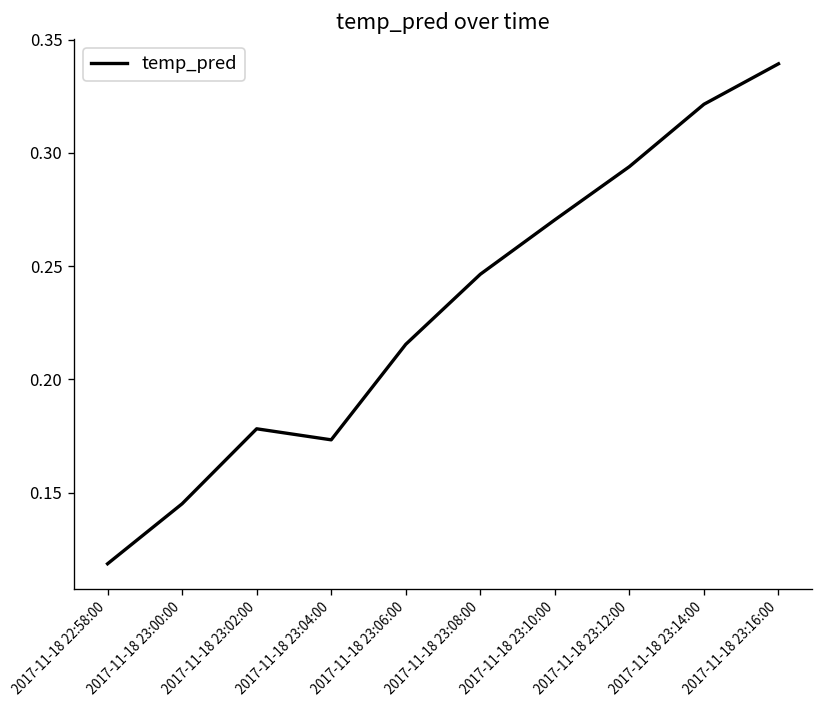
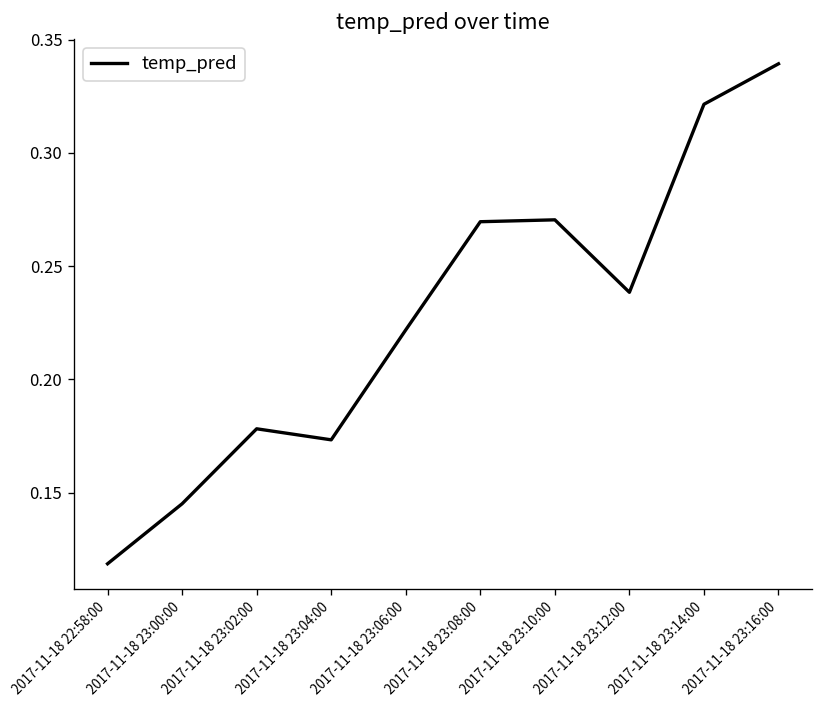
2017-11-18 23:06:00: 0.215 -> 0.222
2017-11-18 23:08:00: 0.246 -> 0.270
2017-11-18 23:12:00: 0.294 -> 0.238
